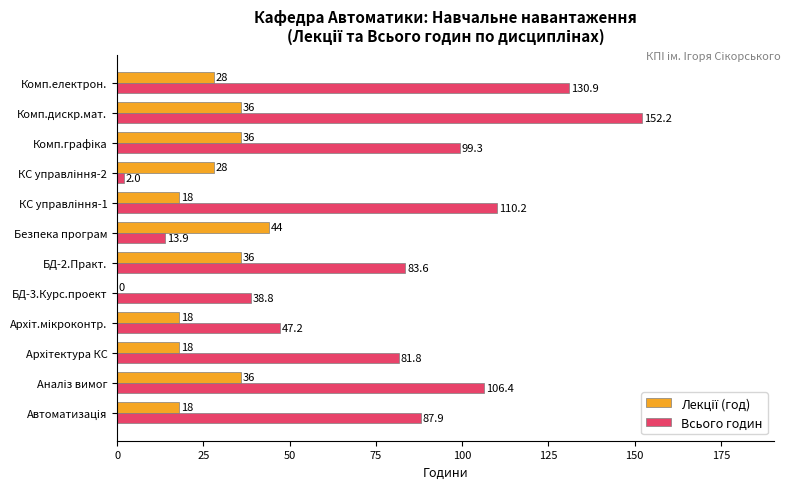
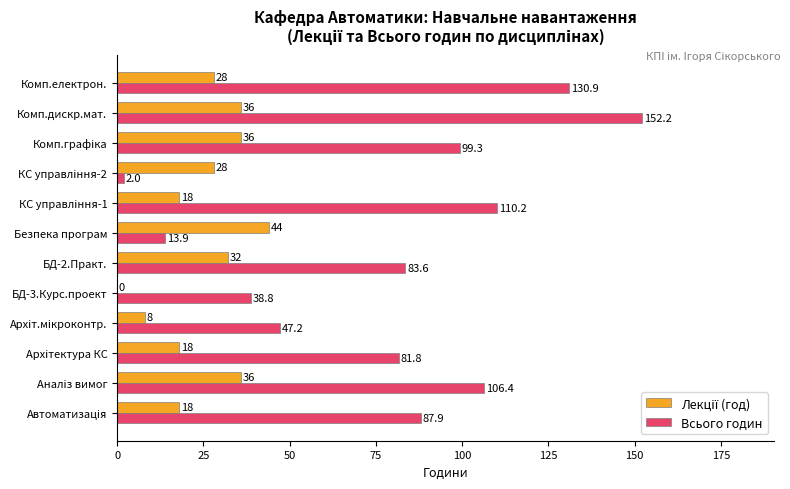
Лекції (год), БД-2.Практ.: 36 -> 32
Лекції (год), Архіт.мікроконтр.: 18 -> 8
